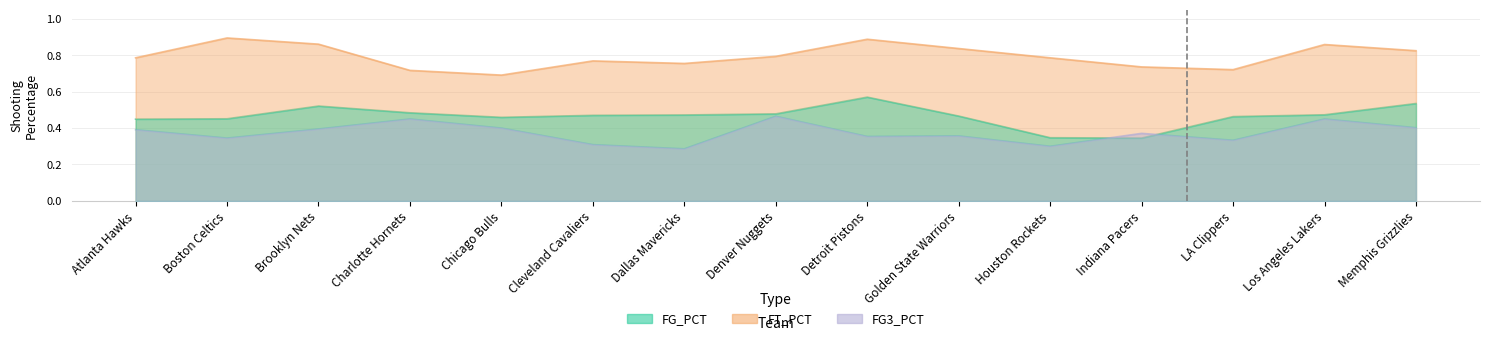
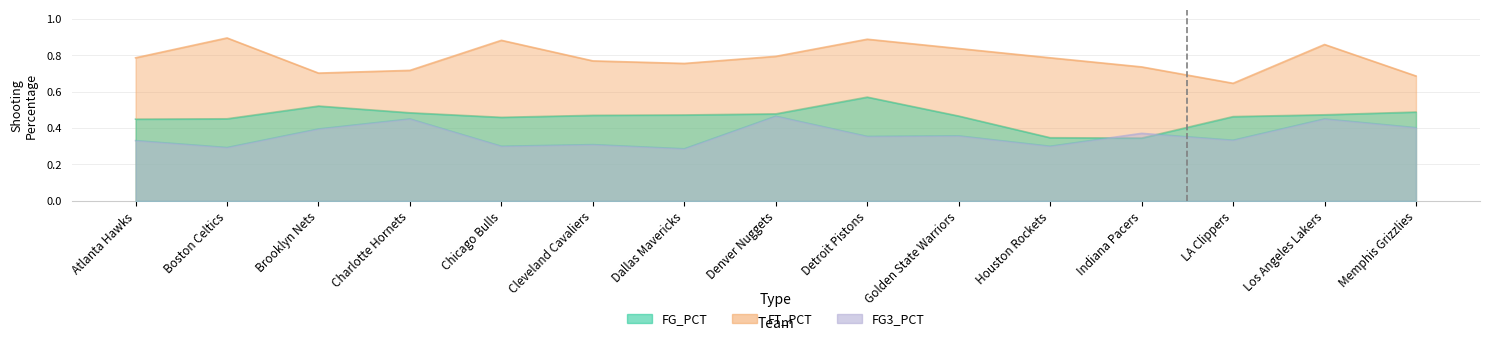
FG3_PCT, Atlanta Hawks: 0.39 -> 0.33
FG3_PCT, Boston Celtics: 0.35 -> 0.29
FT_PCT, Brooklyn Nets: 0.86 -> 0.70
FT_PCT, Chicago Bulls: 0.69 -> 0.88
FG3_PCT, Chicago Bulls: 0.4 -> 0.3
FT_PCT, LA Clippers: 0.72 -> 0.65
FG_PCT, Memphis Grizzlies: 0.54 -> 0.49
FT_PCT, Memphis Grizzlies: 0.83 -> 0.69
